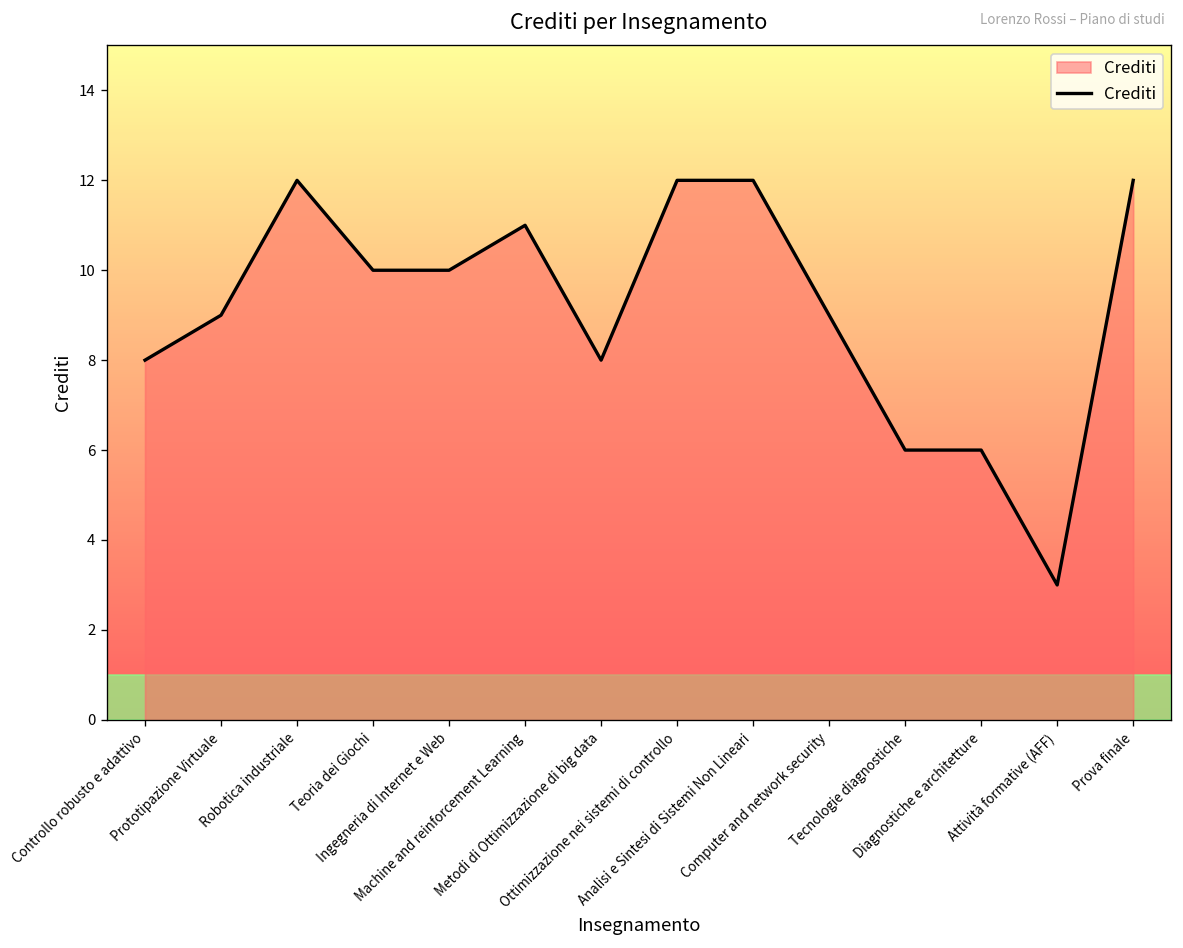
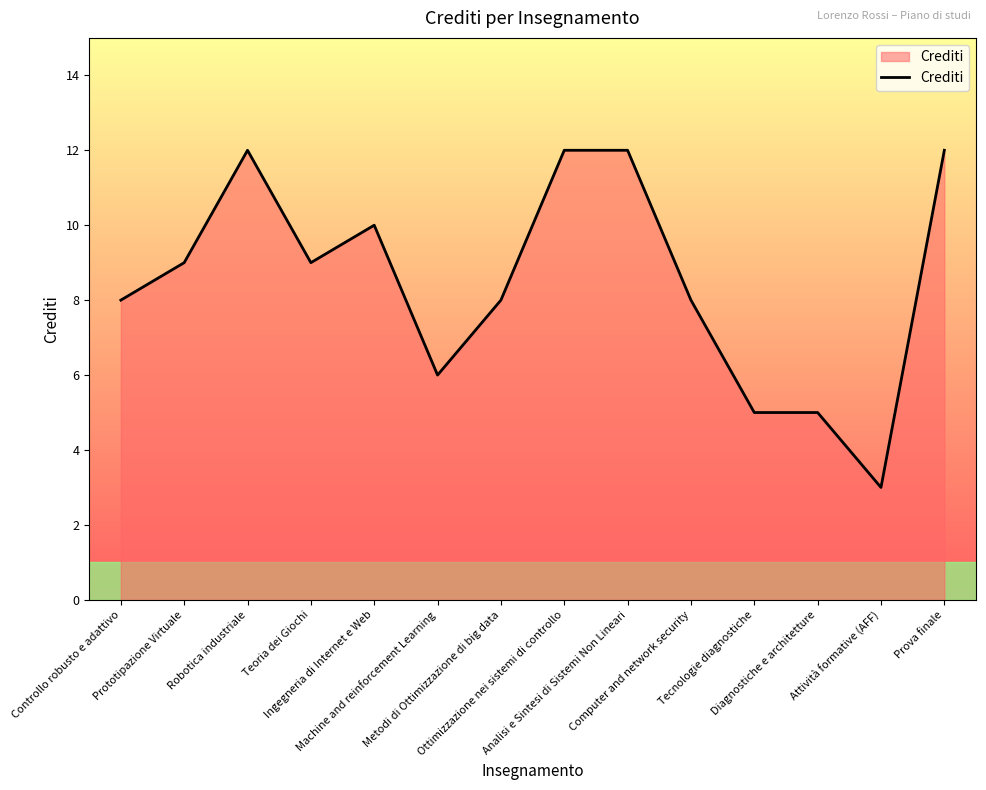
Teoria dei Giochi: 10 -> 9
Machine and reinforcement Learning: 11 -> 6
Computer and network security: 9 -> 8
Tecnologie diagnostiche: 6 -> 5
Diagnostiche e architetture: 6 -> 5
